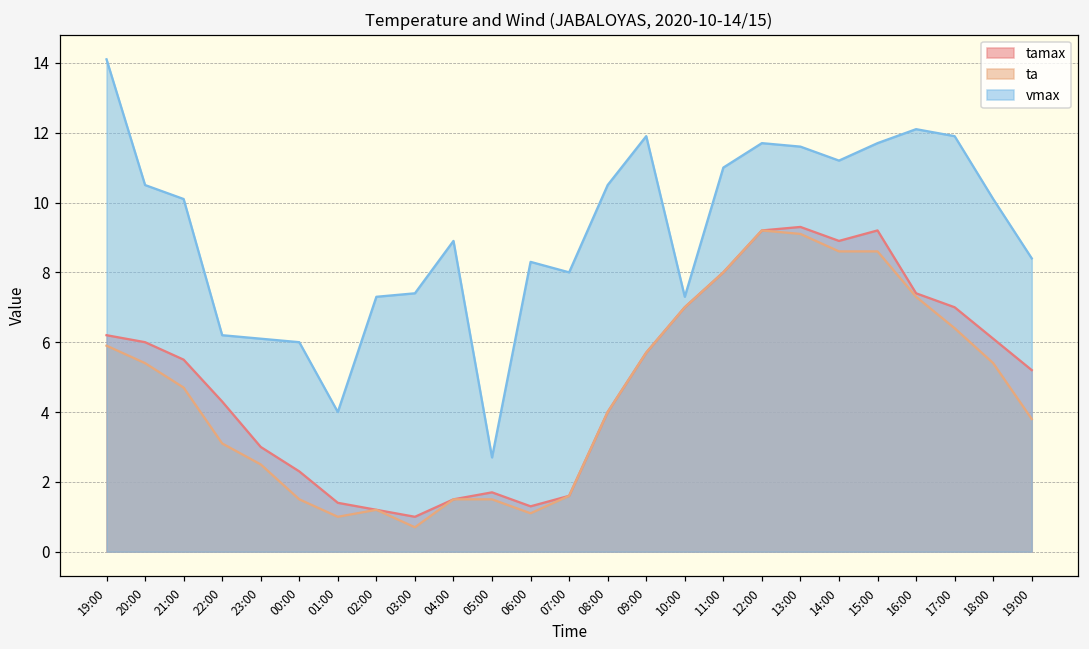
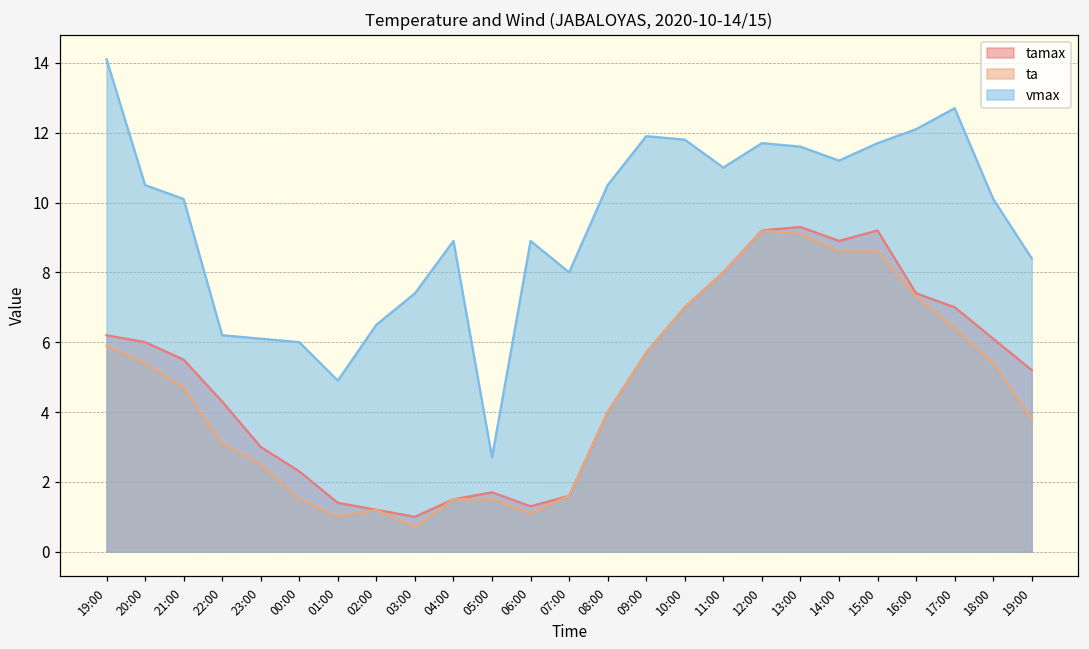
vmax, 01:00: 4.0 -> 4.9
vmax, 02:00: 7.3 -> 6.5
vmax, 06:00: 8.3 -> 8.9
vmax, 10:00: 7.3 -> 11.8
vmax, 17:00: 11.9 -> 12.7
